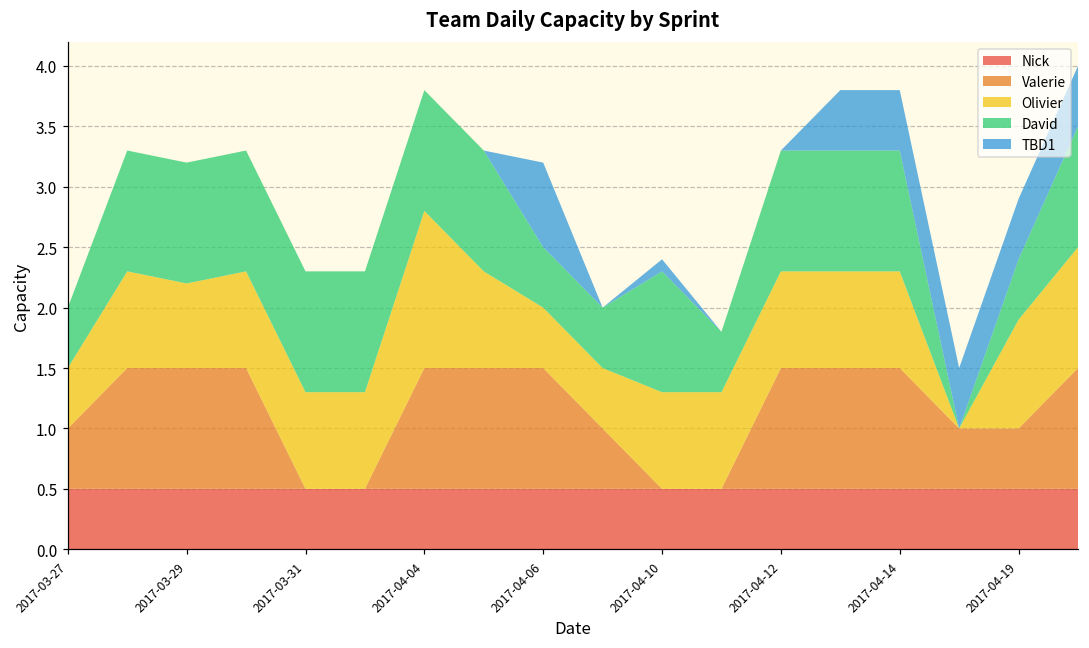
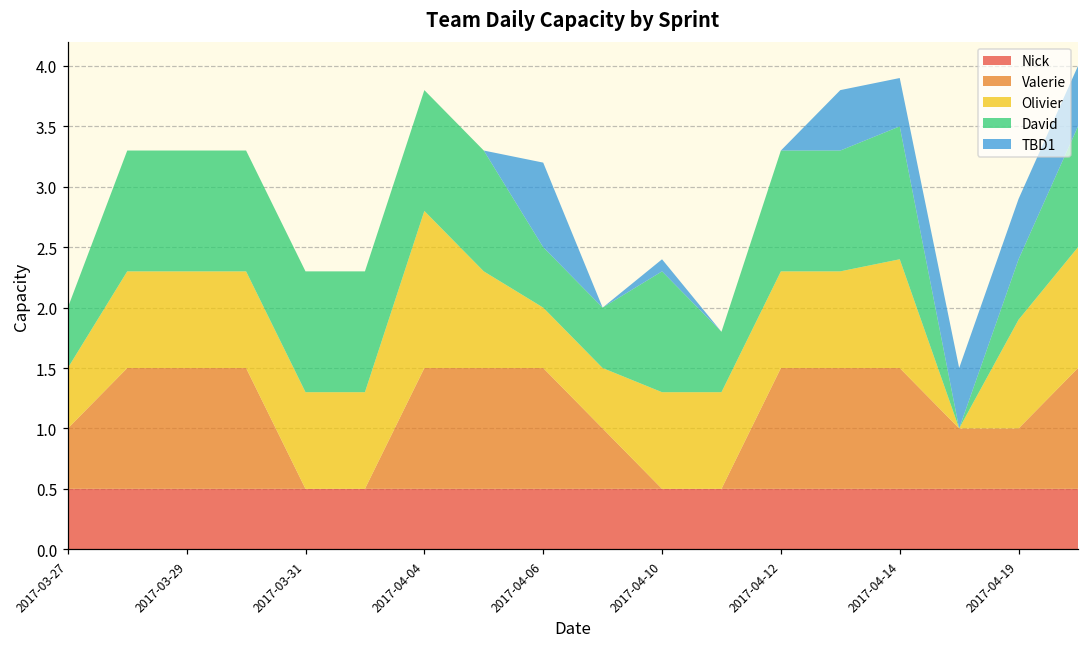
Olivier, 2017-03-29: 0.7 -> 0.8
Olivier, 2017-04-14: 0.8 -> 0.9
David, 2017-04-14: 1.0 -> 1.1
TBD1, 2017-04-14: 0.5 -> 0.4
